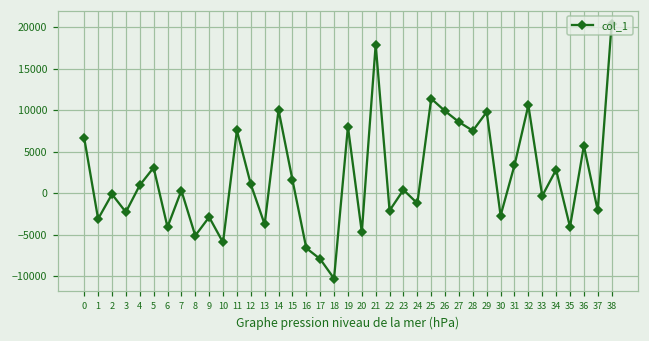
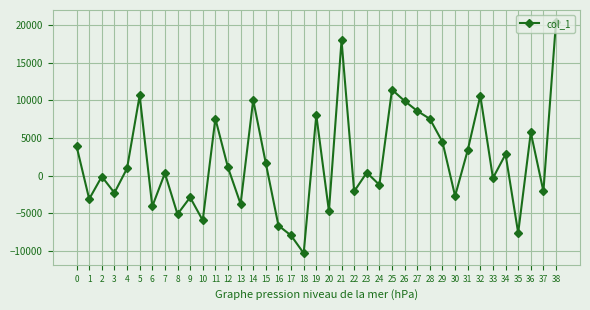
0: 7000 -> 4000
5: 3000 -> 11000
29: 10000 -> 4000
35: -4000 -> -8000
